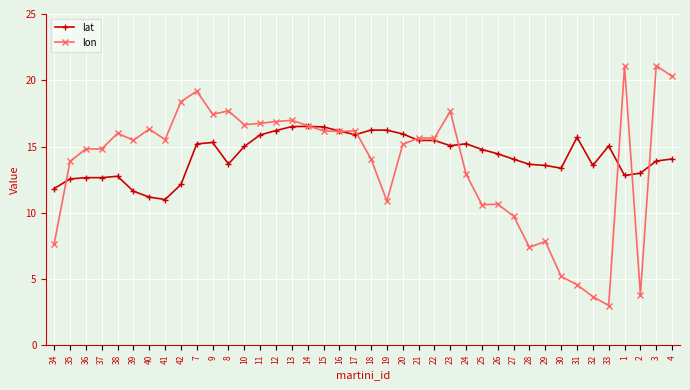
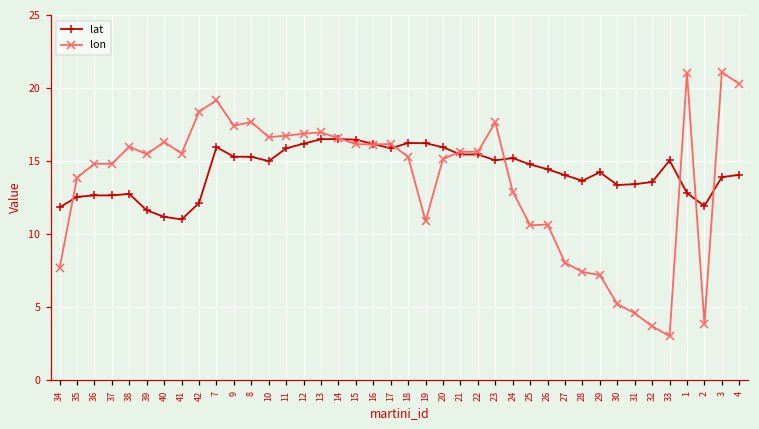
lat, 7: 15.2 -> 16.0
lat, 8: 13.7 -> 15.3
lon, 18: 14.1 -> 15.3
lon, 27: 9.7 -> 8.0
lat, 29: 13.6 -> 14.2
lon, 29: 7.8 -> 7.2
lat, 31: 15.7 -> 13.4
lat, 2: 13.0 -> 11.9
